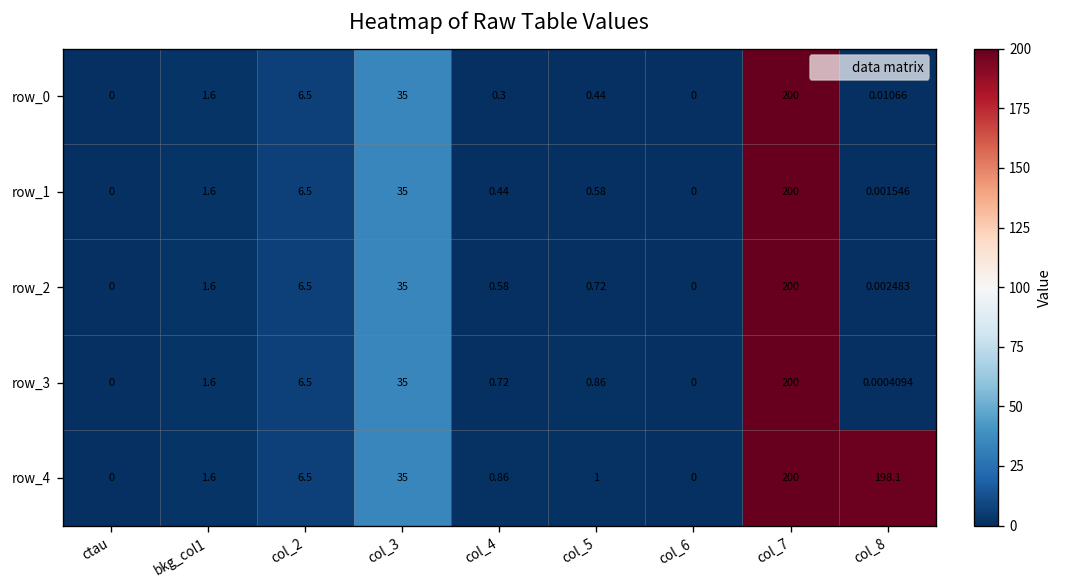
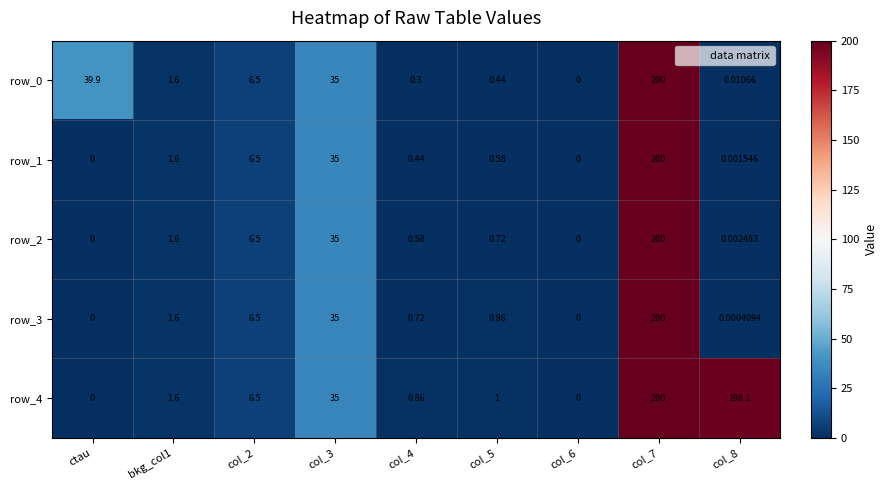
row_0, ctau: 0 -> 39.9
